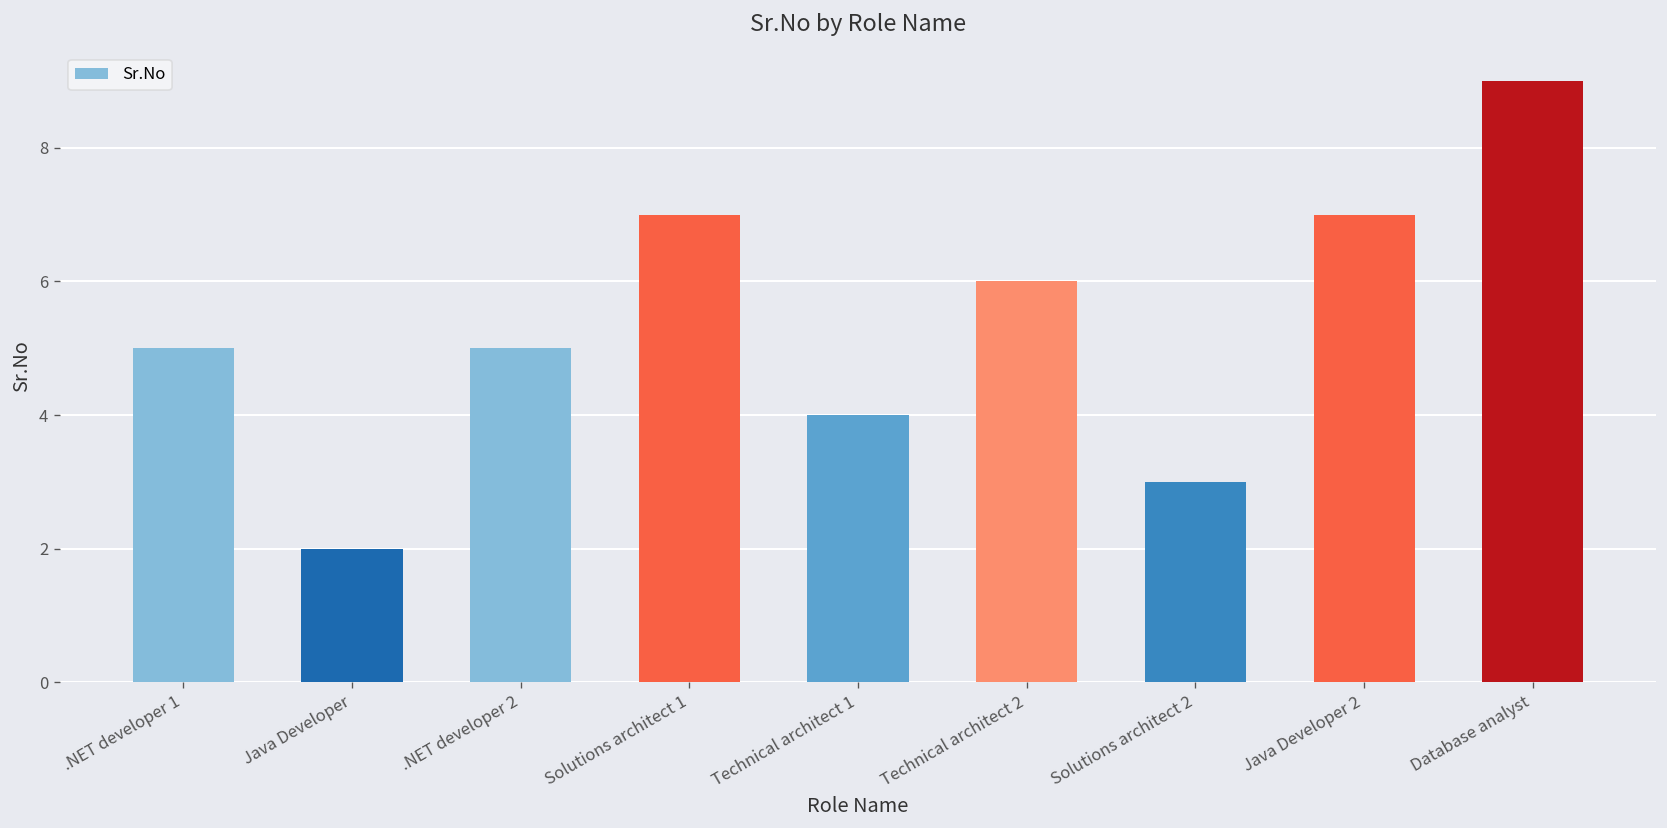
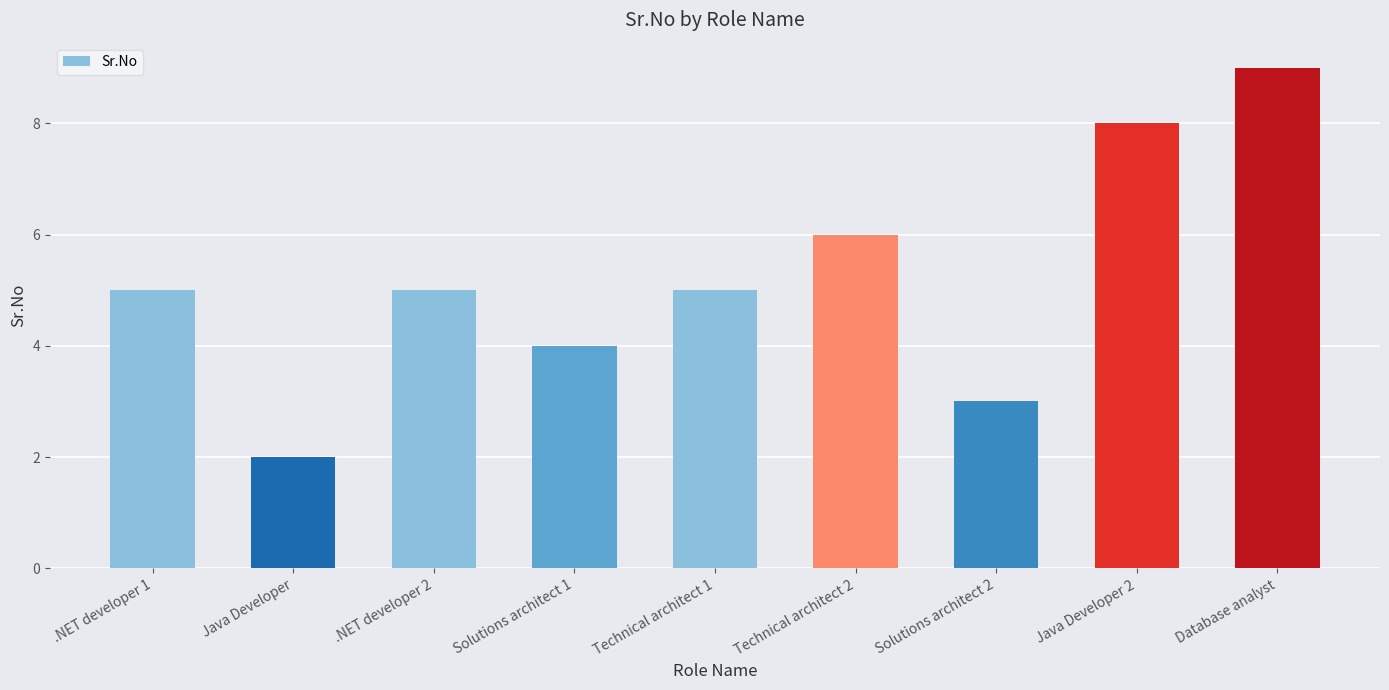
Solutions architect 1: 7 -> 4
Technical architect 1: 4 -> 5
Java Developer 2: 7 -> 8
